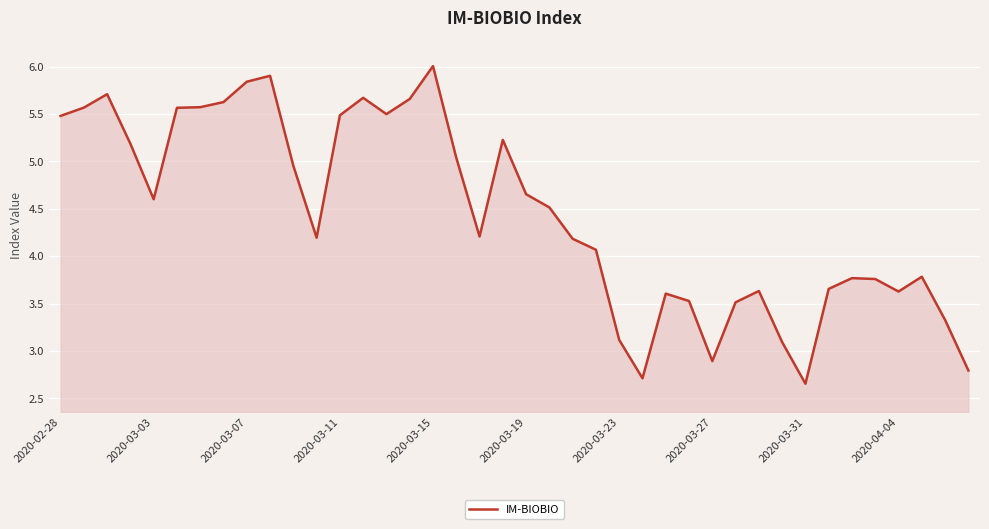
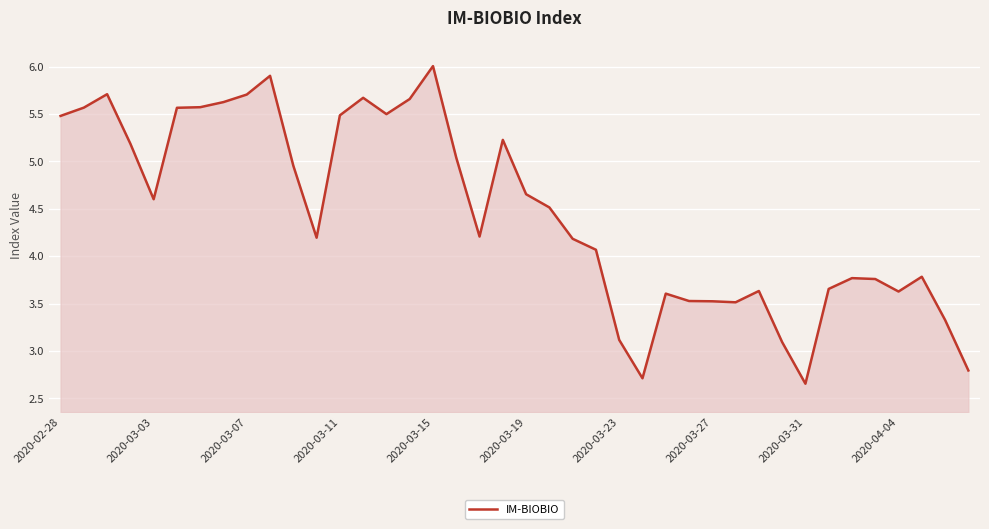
2020-03-07: 5.8 -> 5.7
2020-03-27: 2.9 -> 3.5
